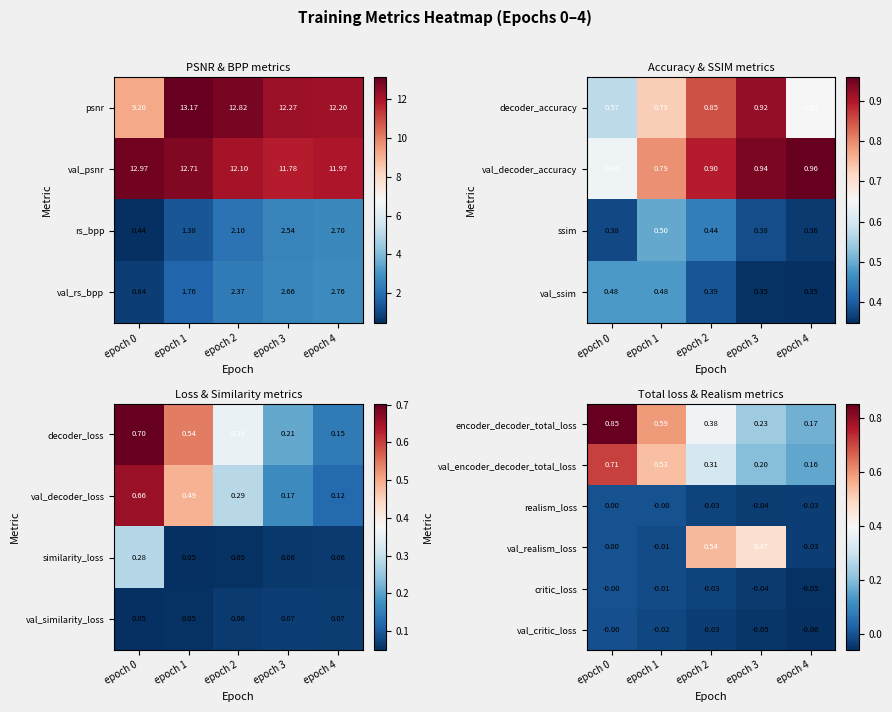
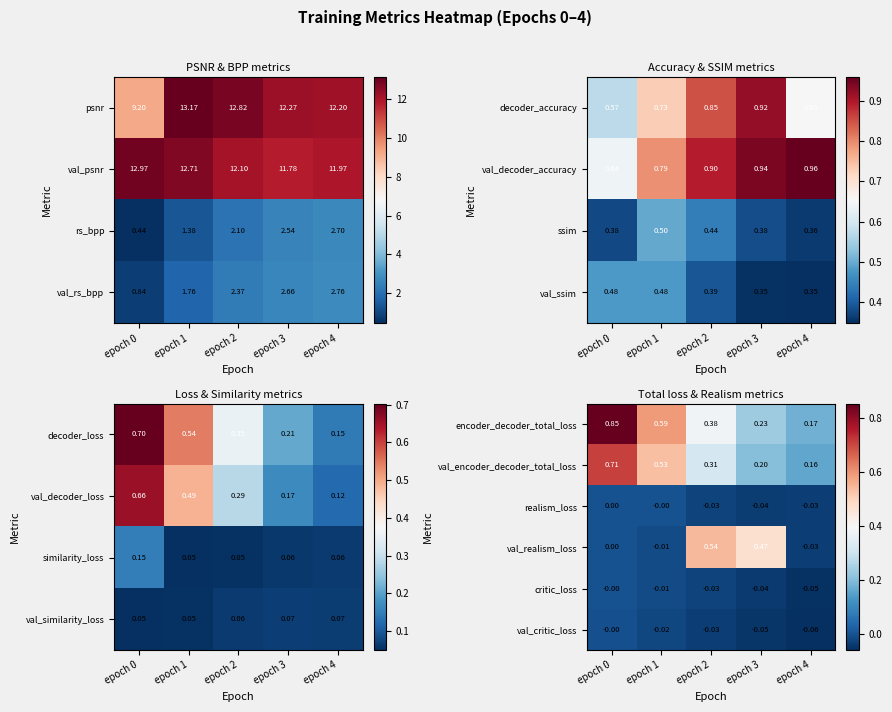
Loss & Similarity metrics, similarity_loss, epoch 0: 0.28 -> 0.15
